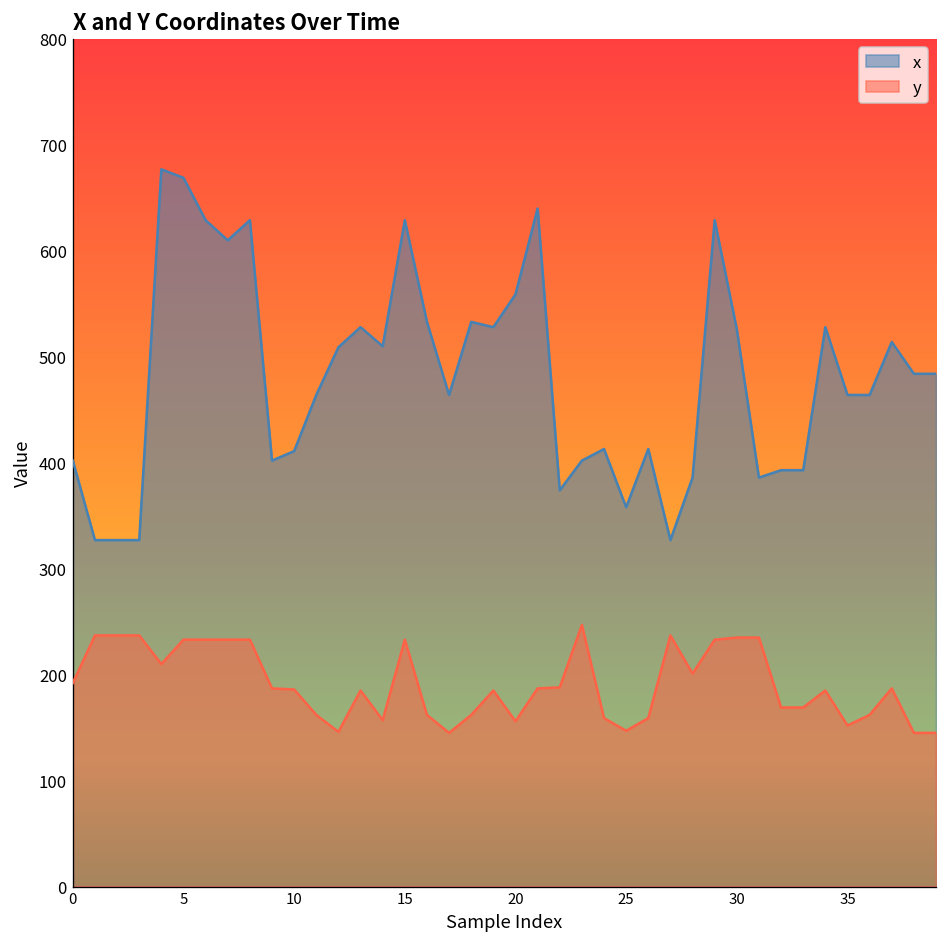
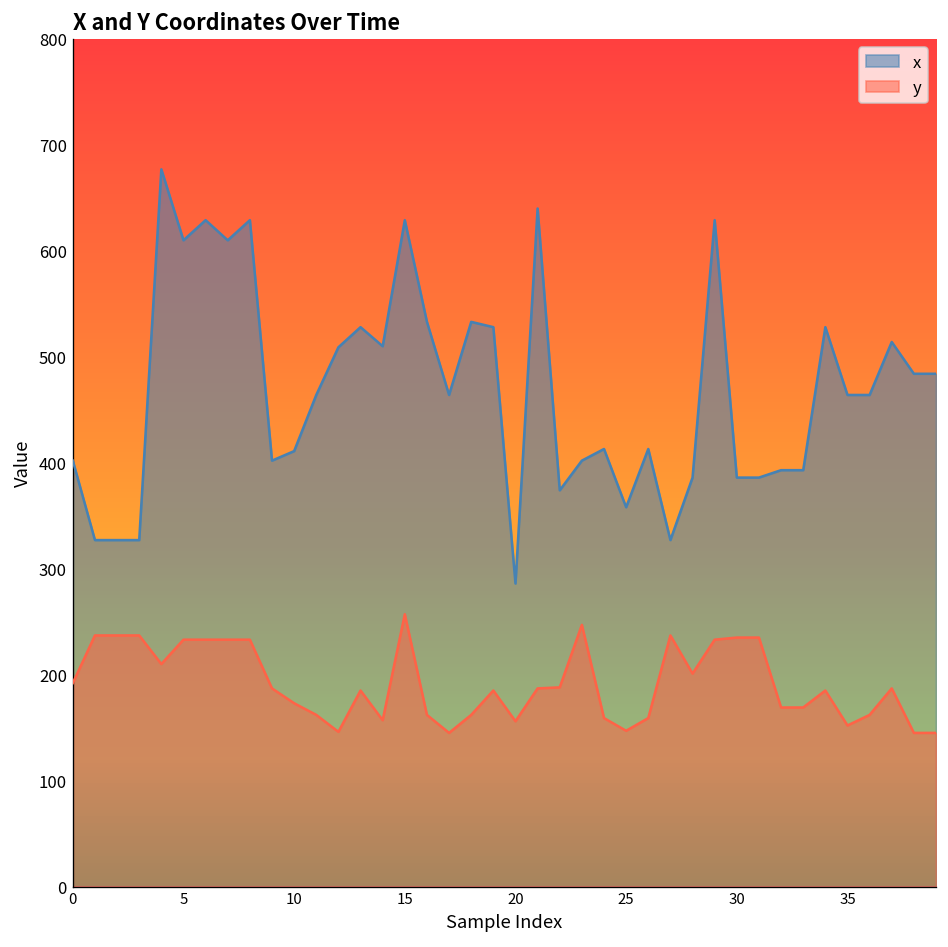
x, 5: 670 -> 610
y, 10: 190 -> 170
y, 15: 230 -> 260
x, 20: 560 -> 290
x, 30: 530 -> 390
